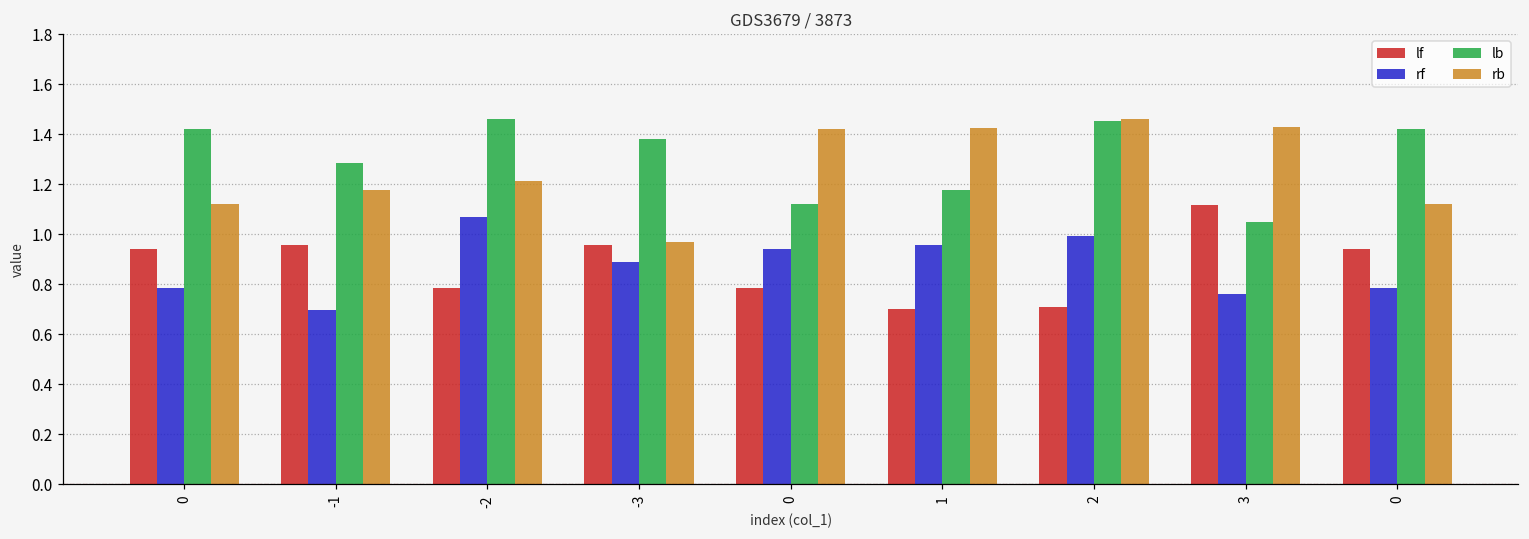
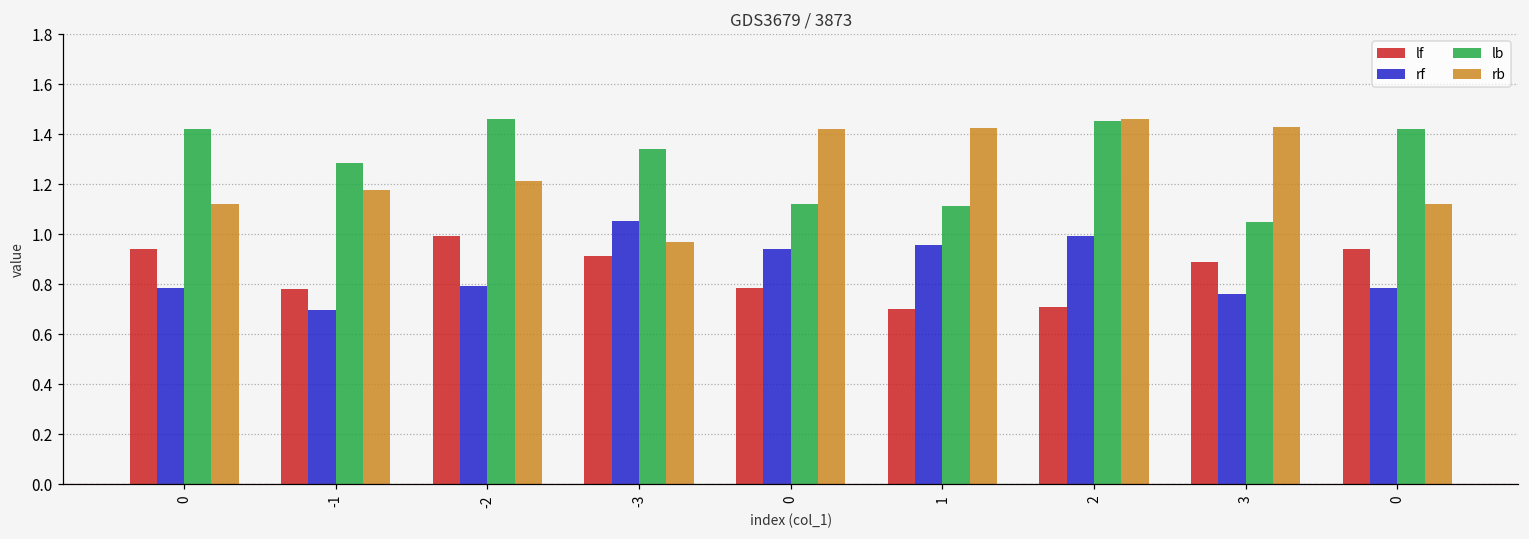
lf, -1: 0.96 -> 0.78
lf, -2: 0.79 -> 0.99
rf, -2: 1.07 -> 0.79
lf, -3: 0.96 -> 0.92
rf, -3: 0.89 -> 1.05
lb, -3: 1.38 -> 1.34
lb, 1: 1.18 -> 1.11
lf, 3: 1.12 -> 0.89
